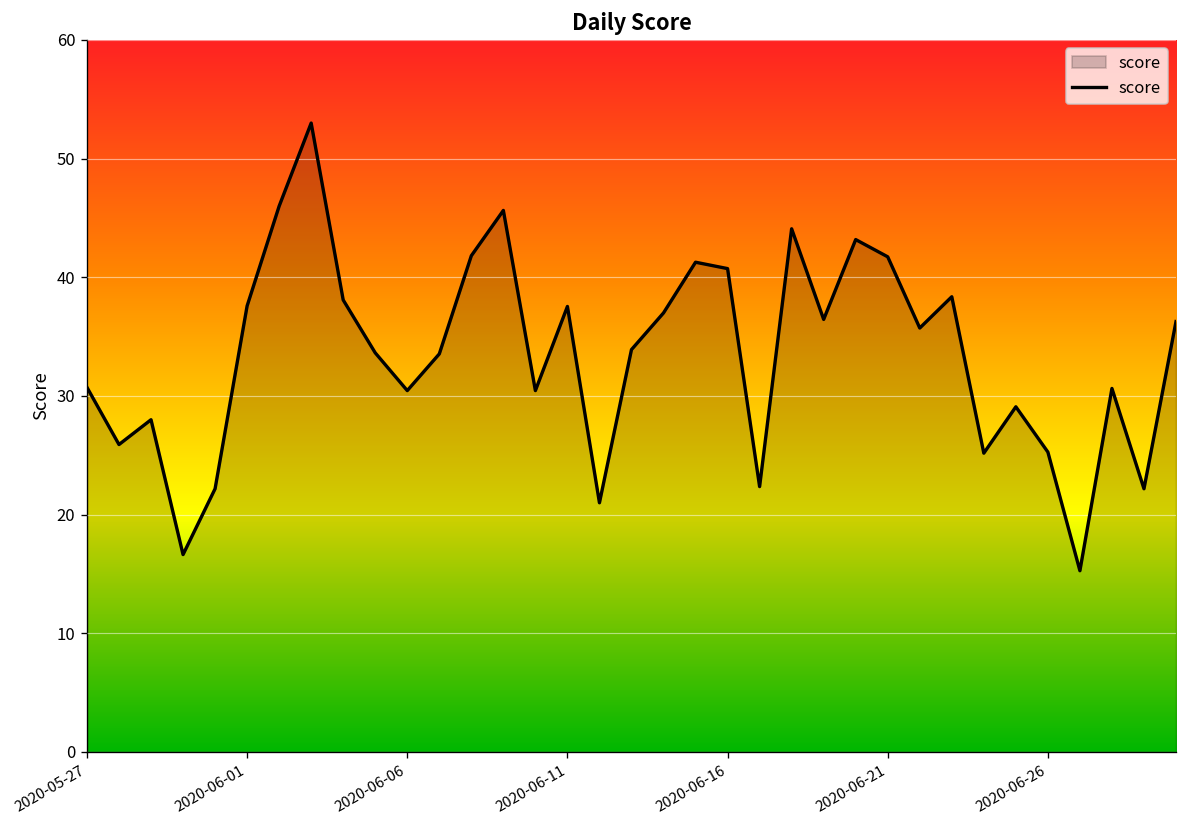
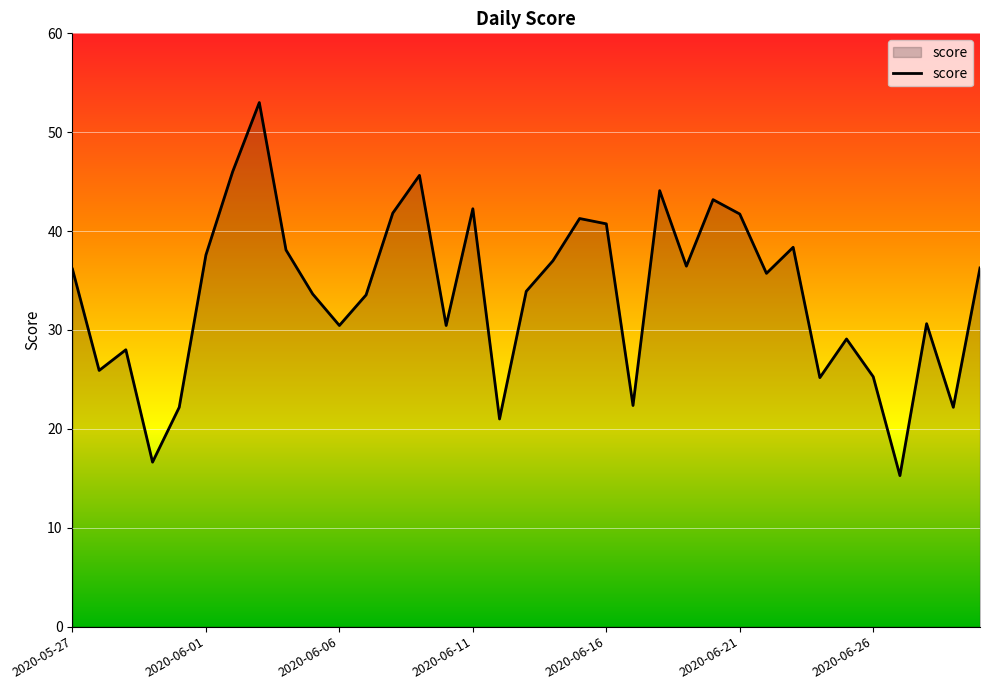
2020-05-27: 31 -> 36
2020-06-11: 38 -> 42
